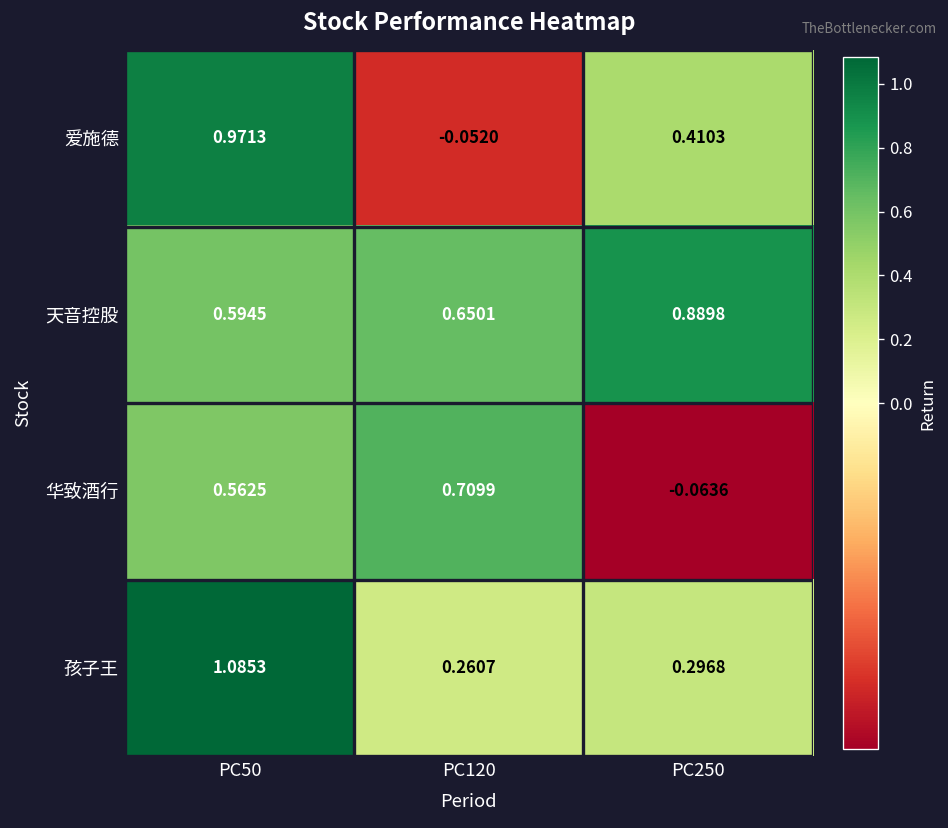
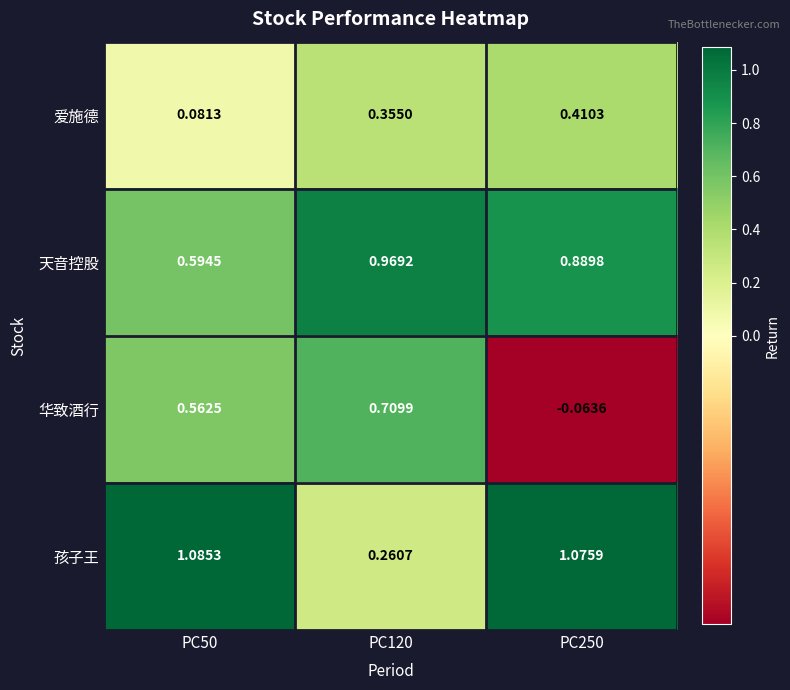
爱施德, PC50: 0.9713 -> 0.0813
爱施德, PC120: -0.0520 -> 0.3550
天音控股, PC120: 0.6501 -> 0.9692
孩子王, PC250: 0.2968 -> 1.0759
